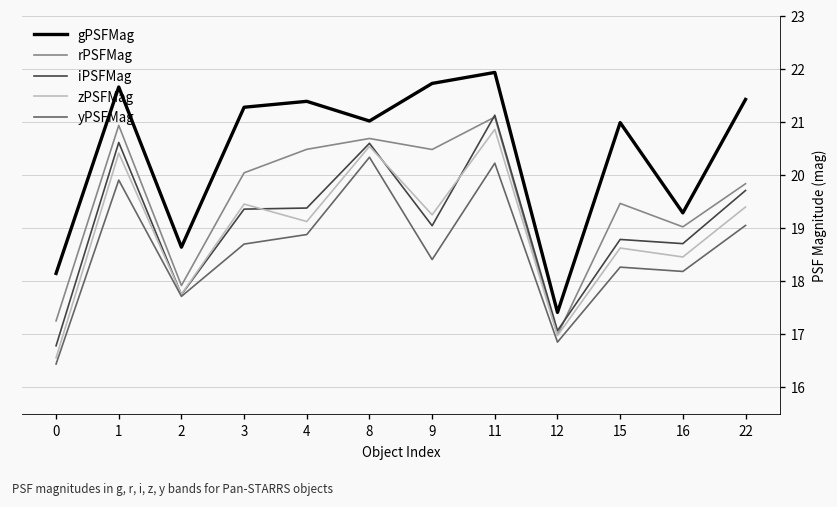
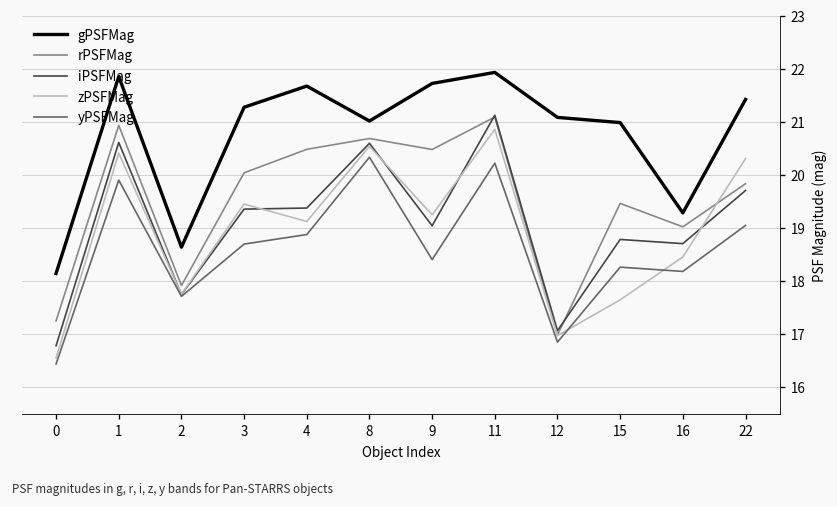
gPSFMag, 1: 21.7 -> 21.9
gPSFMag, 4: 21.4 -> 21.7
gPSFMag, 12: 17.4 -> 21.1
zPSFMag, 15: 18.6 -> 17.6
zPSFMag, 22: 19.4 -> 20.3
